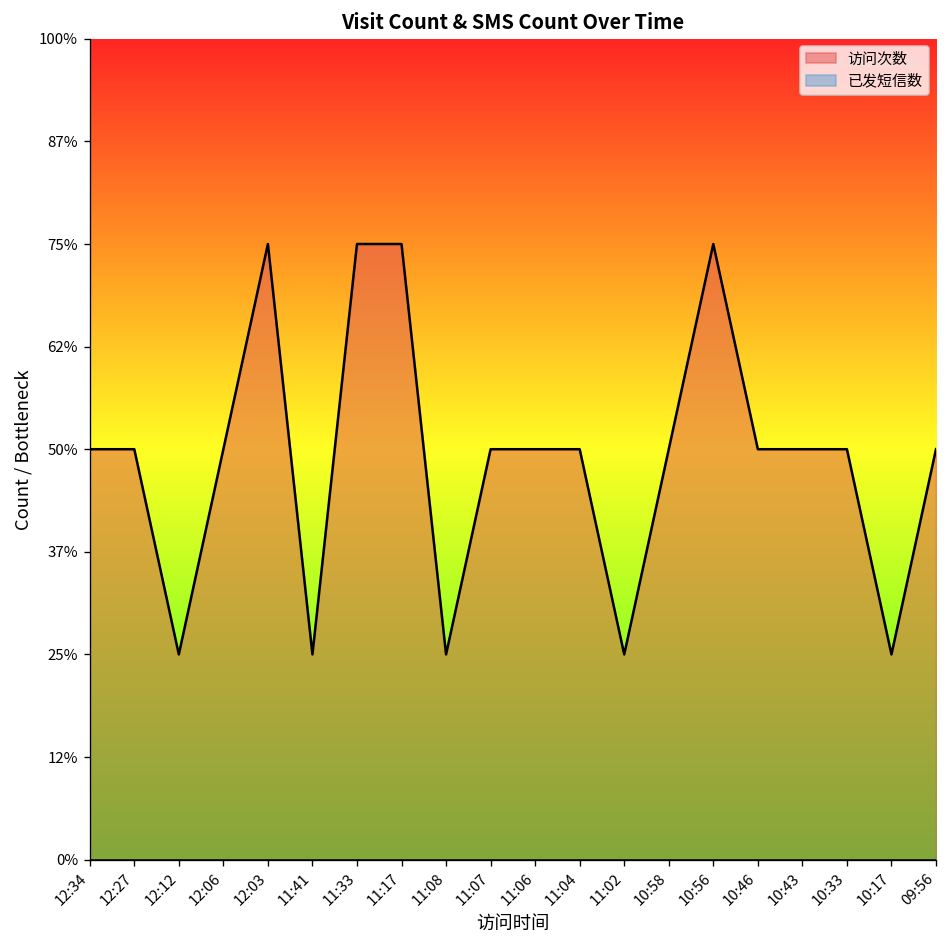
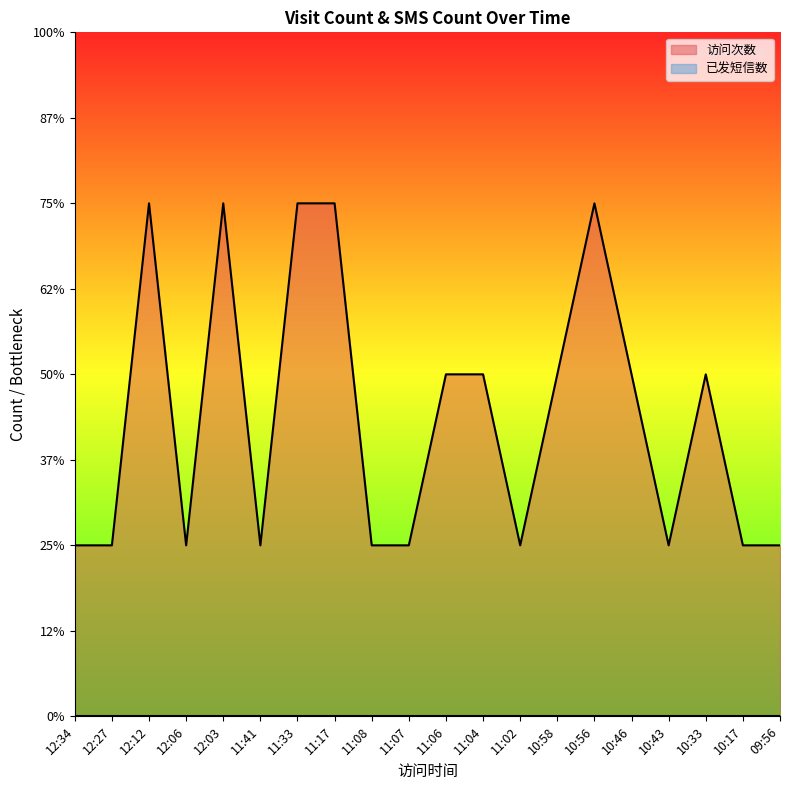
访问次数, 12:34: 50% -> 25%
访问次数, 12:27: 50% -> 25%
访问次数, 12:12: 25% -> 75%
访问次数, 12:06: 50% -> 25%
访问次数, 11:07: 50% -> 25%
访问次数, 10:43: 50% -> 25%
访问次数, 09:56: 50% -> 25%
